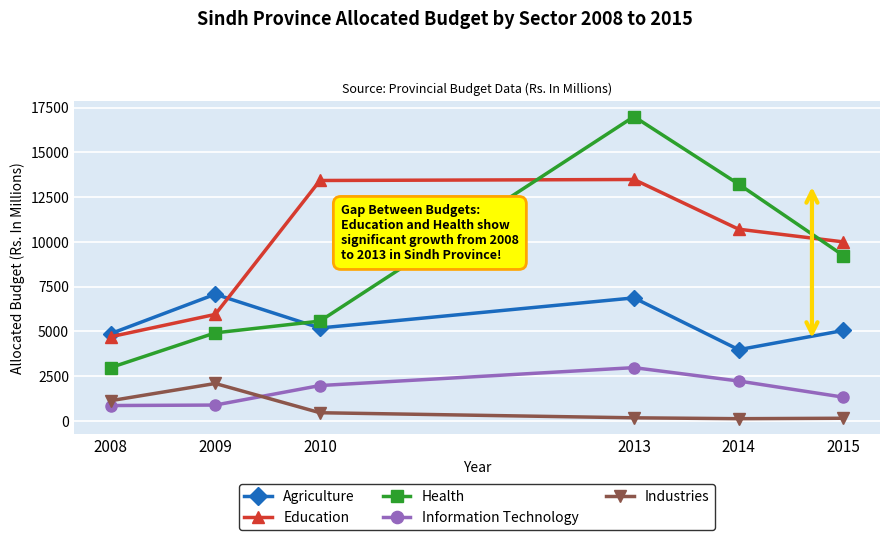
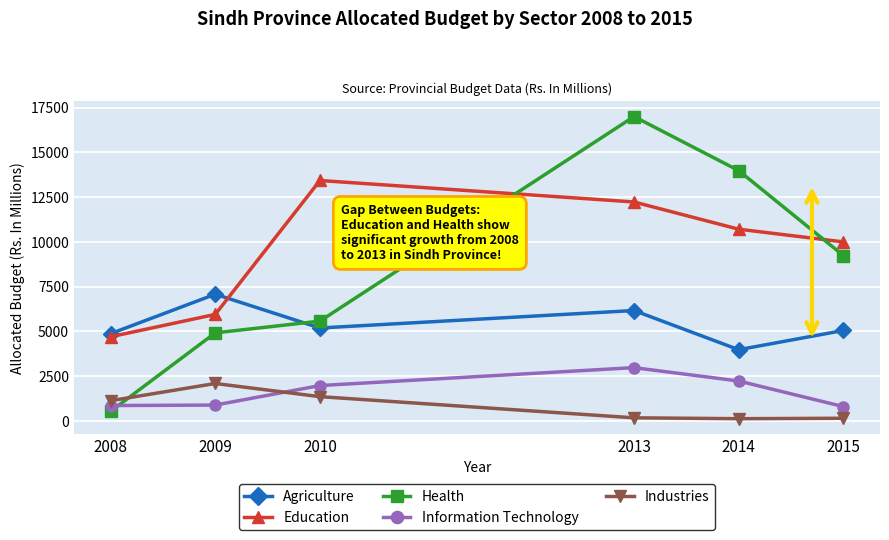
Health, 2008: 3000 -> 500
Industries, 2010: 500 -> 1400
Agriculture, 2013: 6900 -> 6200
Education, 2013: 13500 -> 12200
Health, 2014: 13200 -> 14000
Information Technology, 2015: 1300 -> 800
